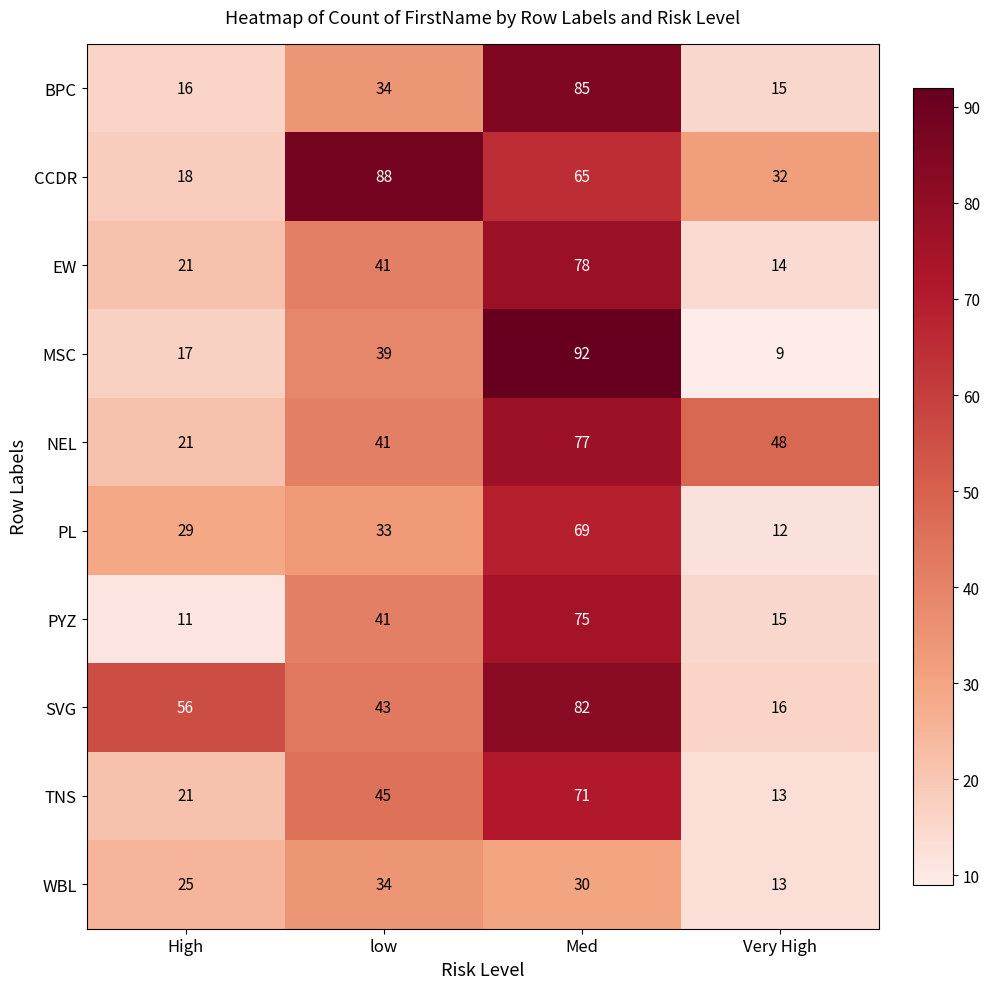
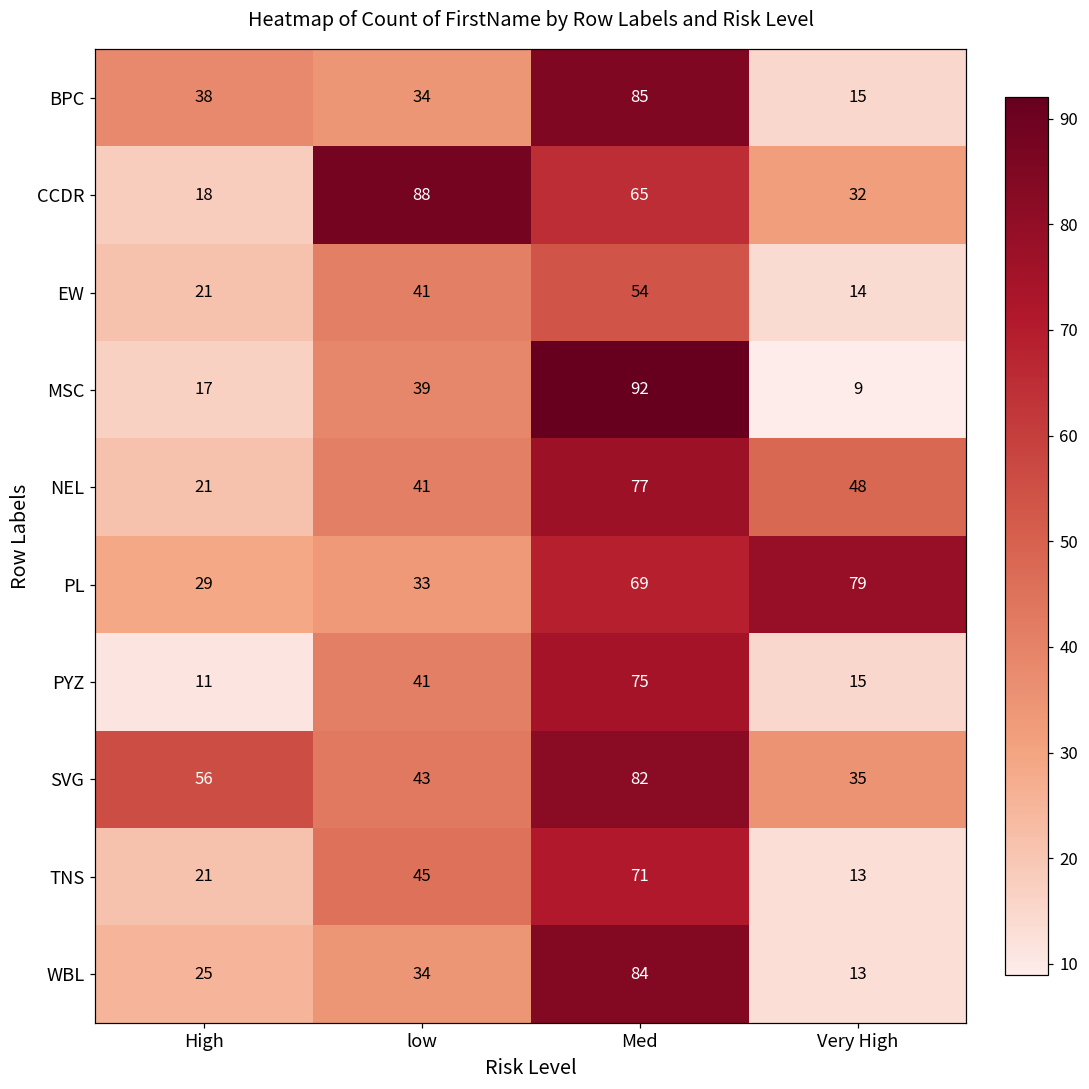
BPC, High: 16 -> 38
EW, Med: 78 -> 54
PL, Very High: 12 -> 79
SVG, Very High: 16 -> 35
WBL, Med: 30 -> 84
